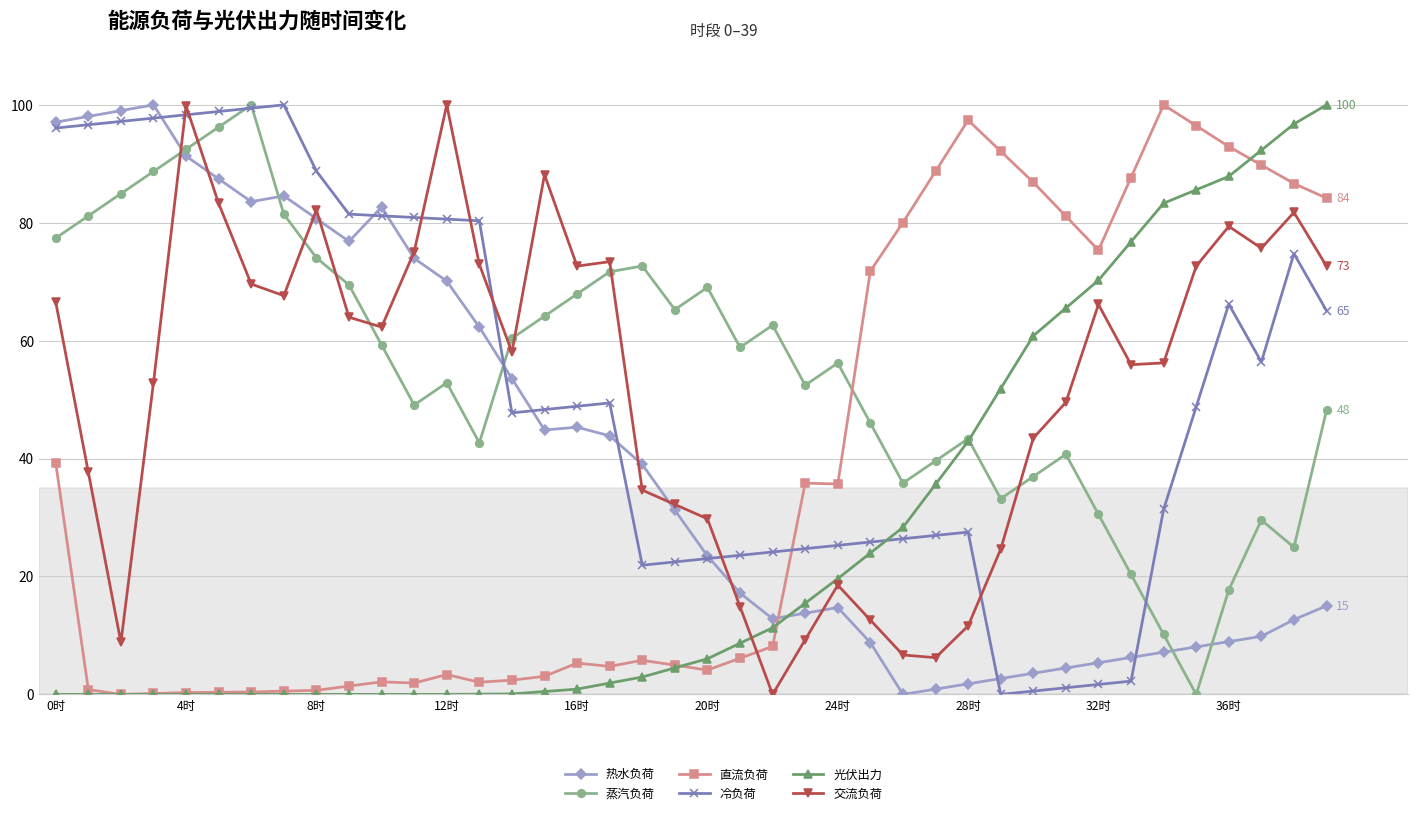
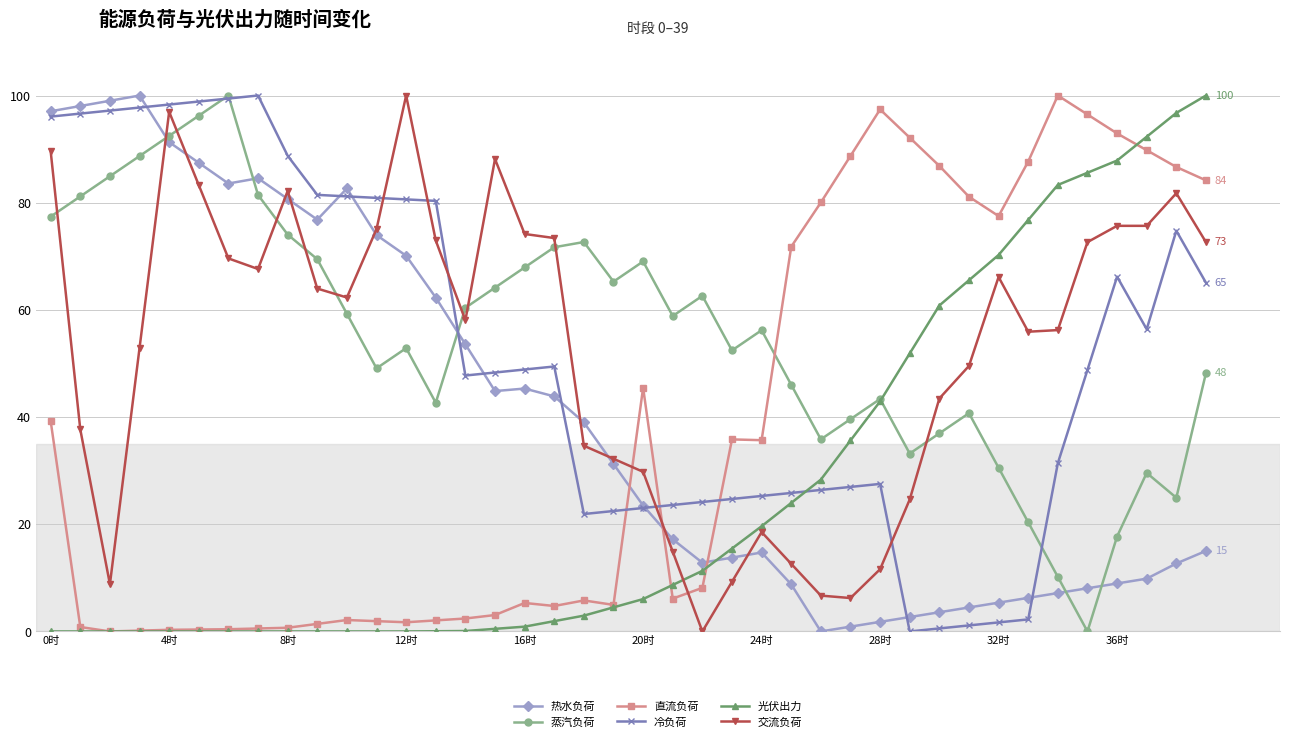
交流负荷, 0时: 67 -> 90
交流负荷, 4时: 100 -> 97
直流负荷, 12时: 3 -> 2
交流负荷, 16时: 73 -> 74
直流负荷, 20时: 4 -> 45
直流负荷, 32时: 75 -> 78
交流负荷, 36时: 79 -> 76
